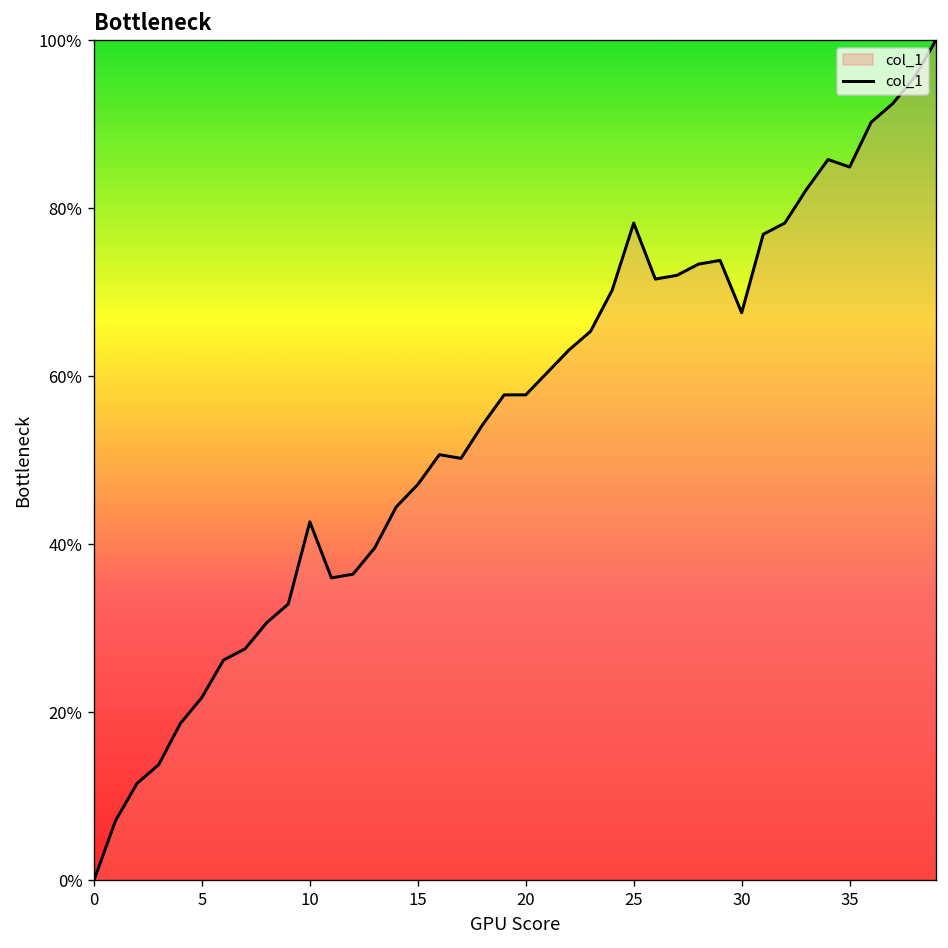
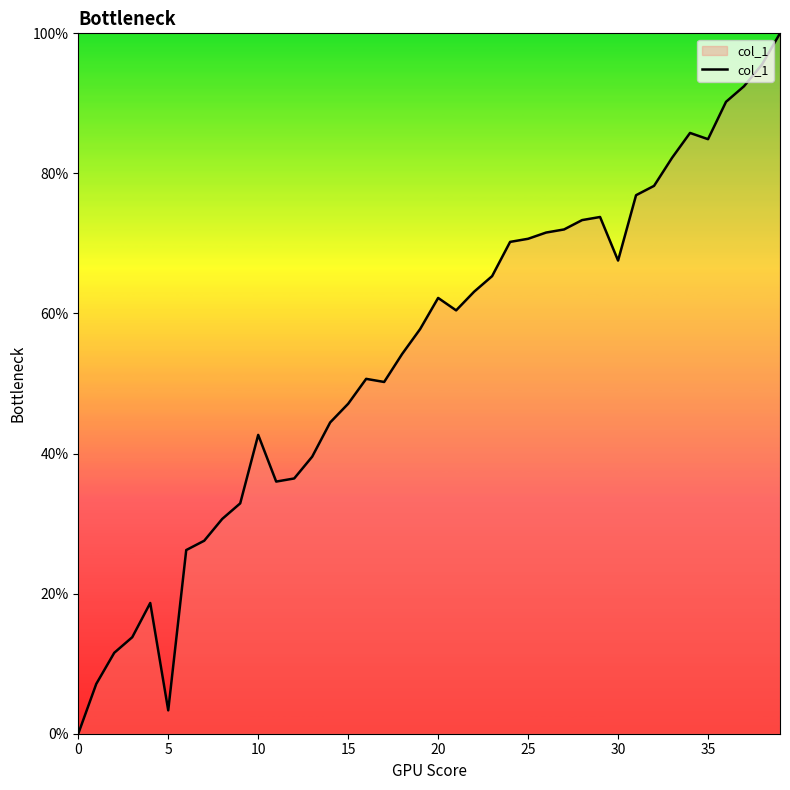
5: 22% -> 3%
20: 58% -> 62%
25: 78% -> 71%
